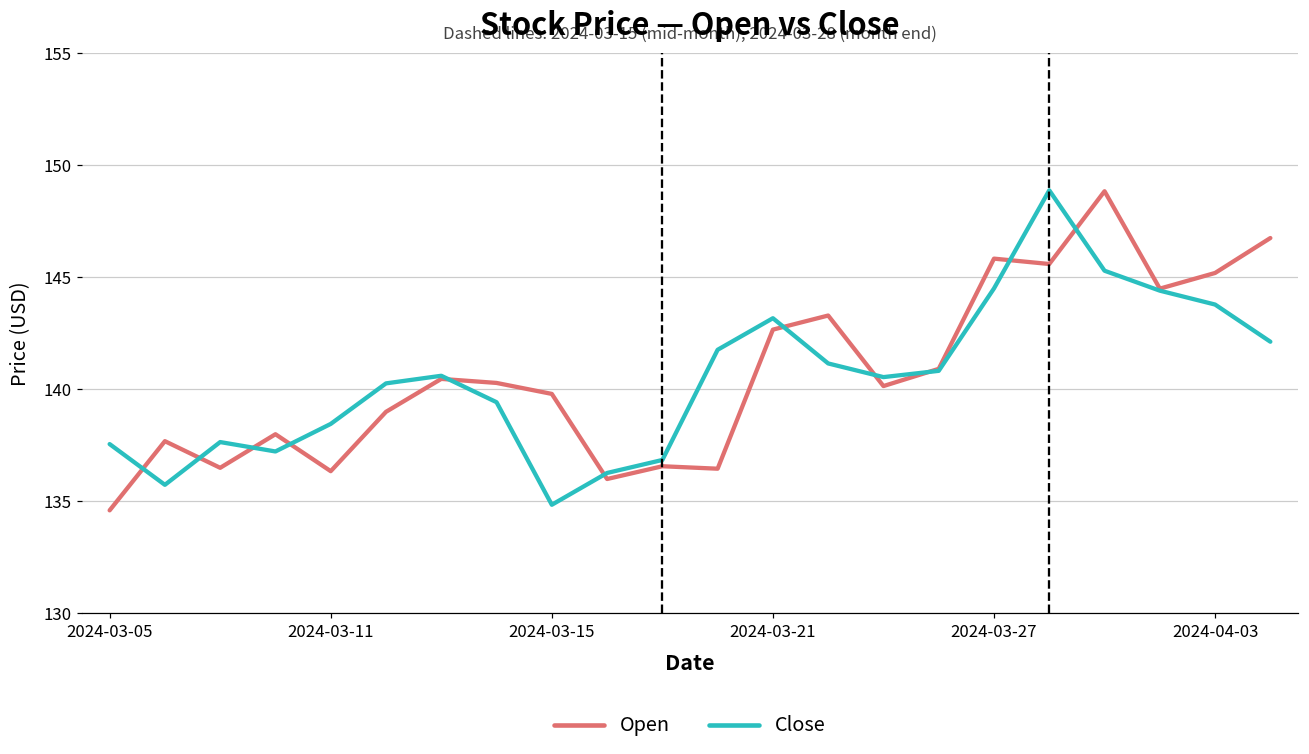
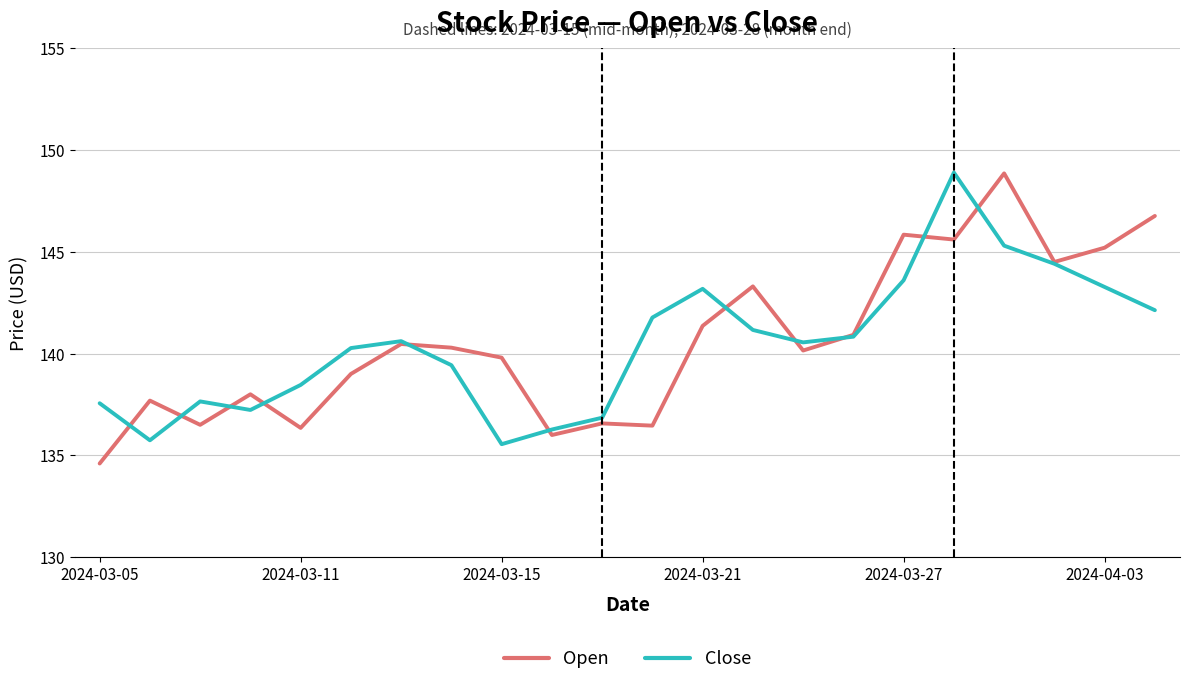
Close, 2024-03-15: 134.9 -> 135.6
Open, 2024-03-21: 142.7 -> 141.4
Close, 2024-03-27: 144.5 -> 143.6
Close, 2024-04-03: 143.8 -> 143.3
